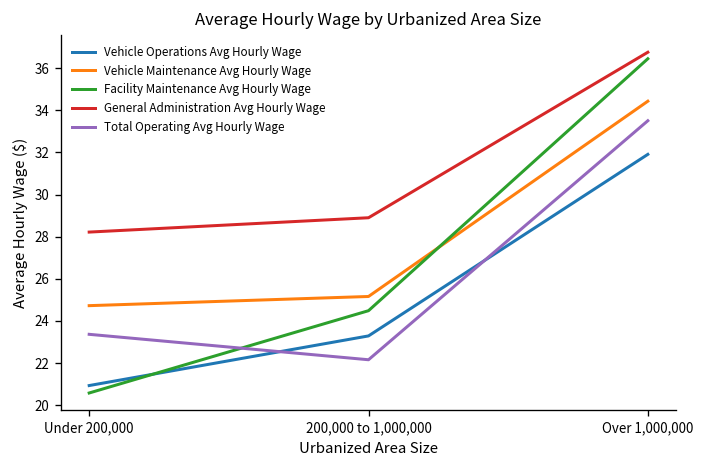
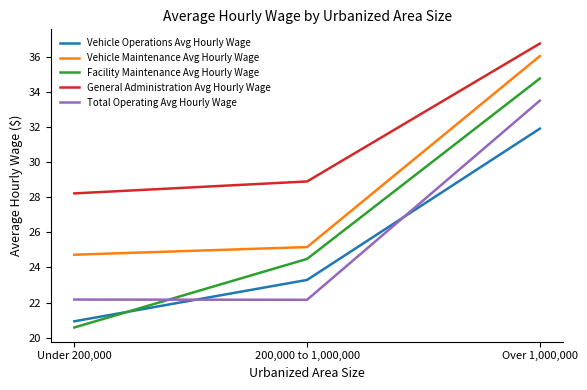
Total Operating Avg Hourly Wage, Under 200,000: 23.4 -> 22.2
Vehicle Maintenance Avg Hourly Wage, Over 1,000,000: 34.4 -> 36.0
Facility Maintenance Avg Hourly Wage, Over 1,000,000: 36.4 -> 34.8
